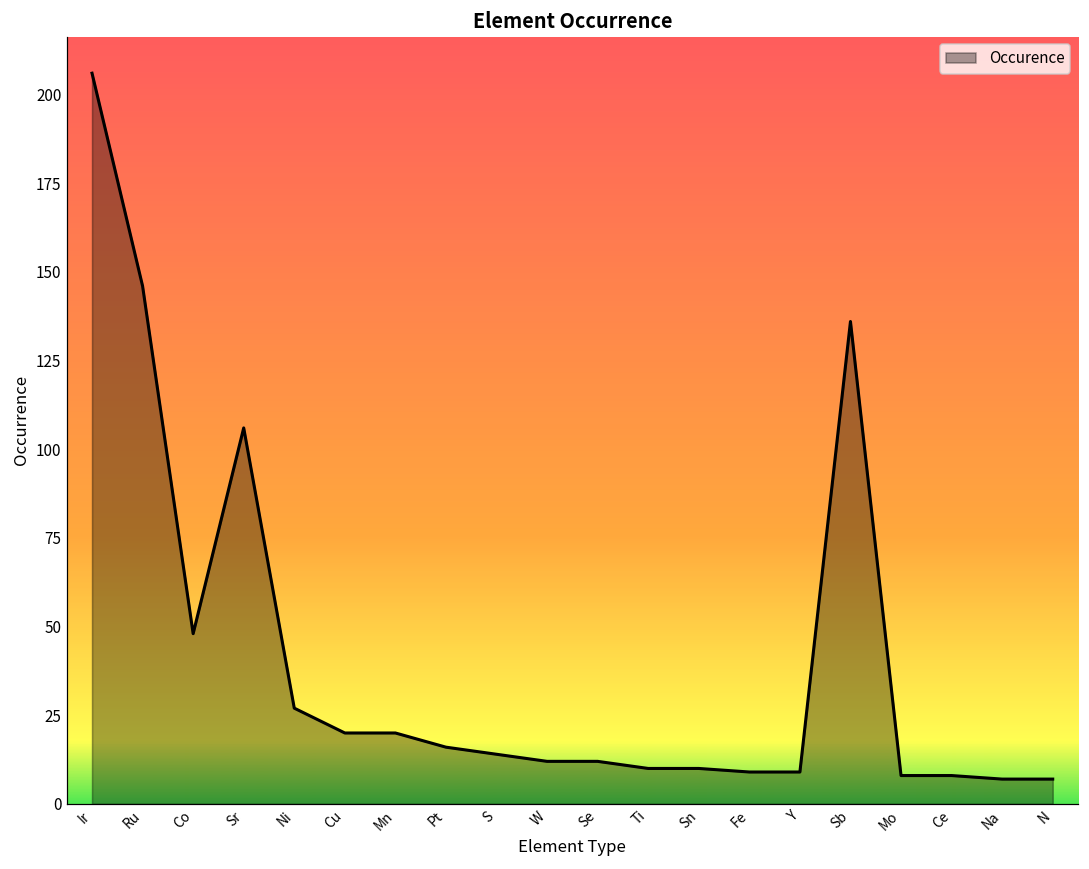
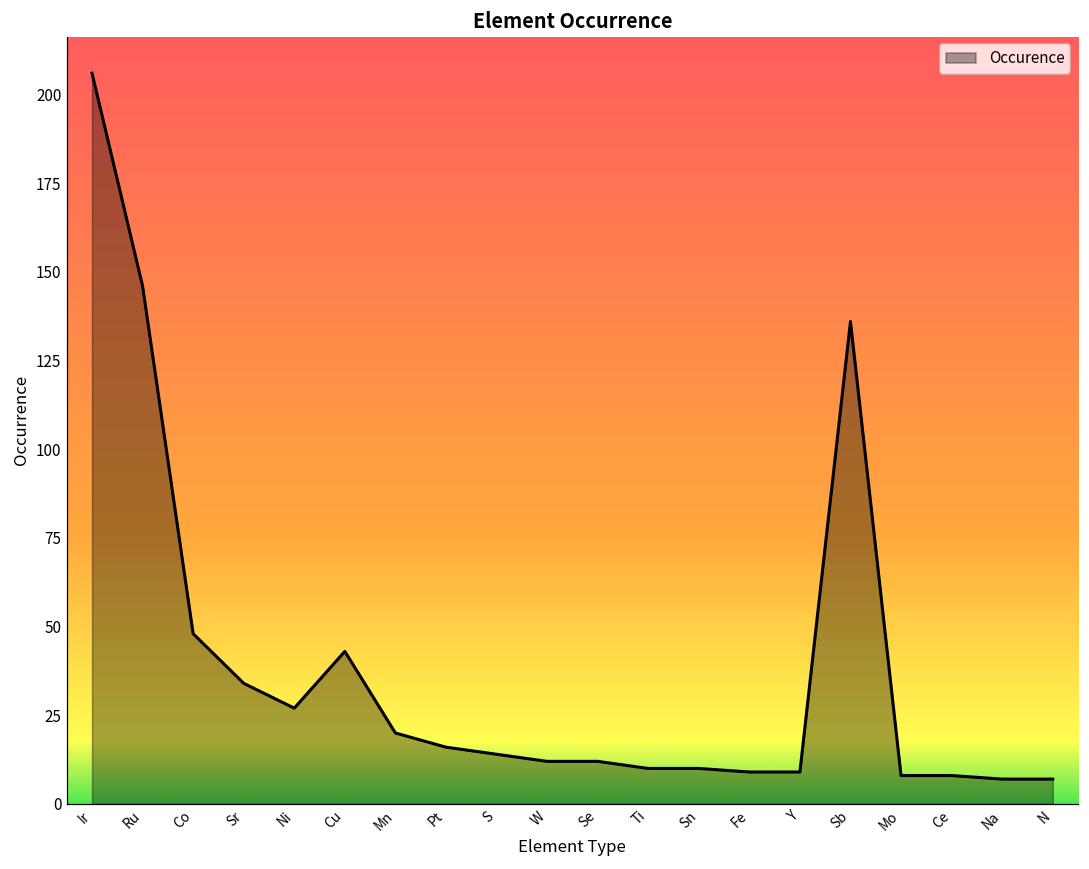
Sr: 106 -> 34
Cu: 20 -> 43
